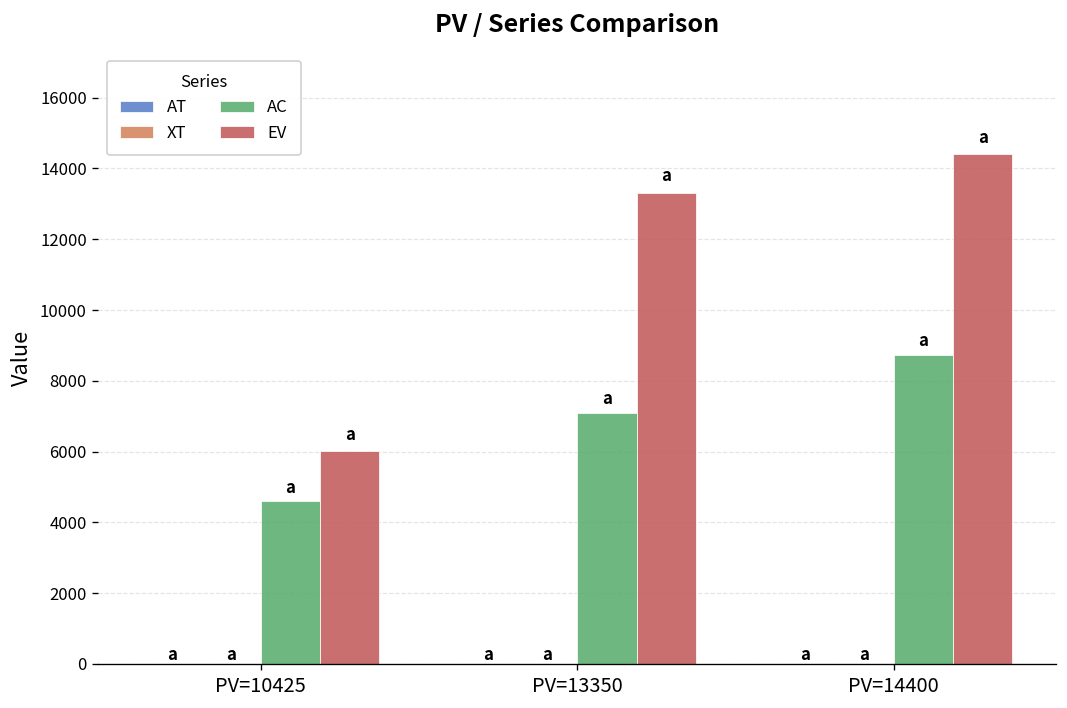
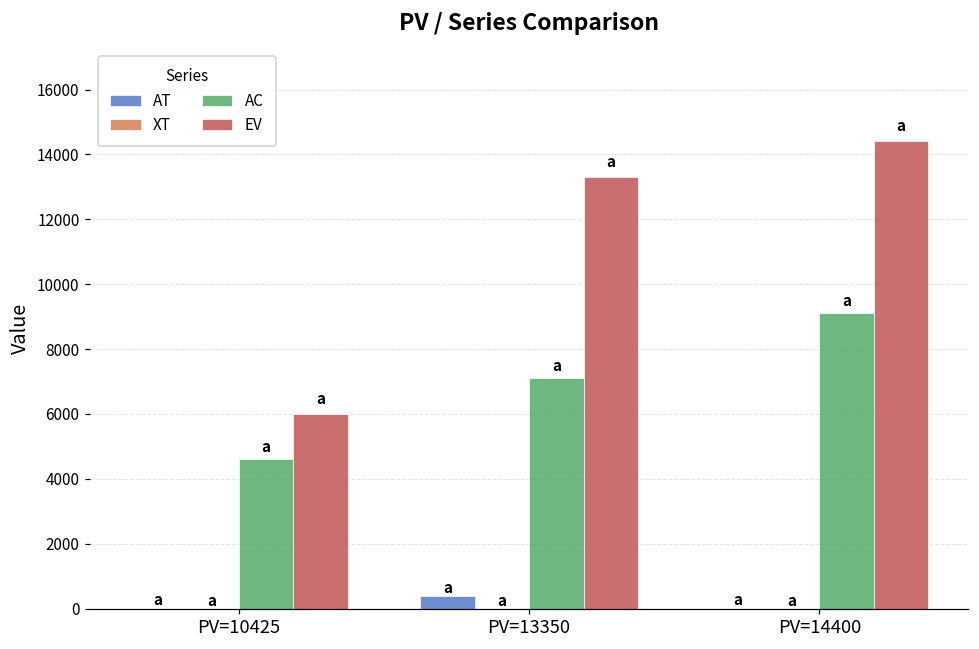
AT, PV=13350: 0 -> 400
AC, PV=14400: 8700 -> 9100
